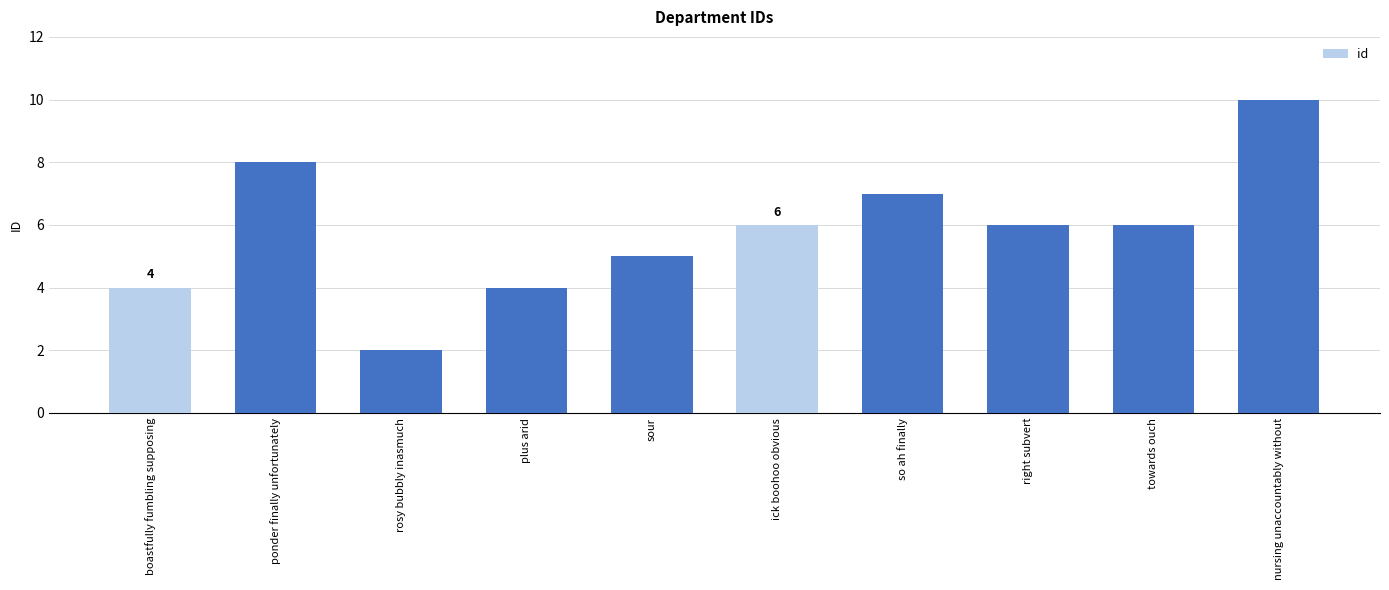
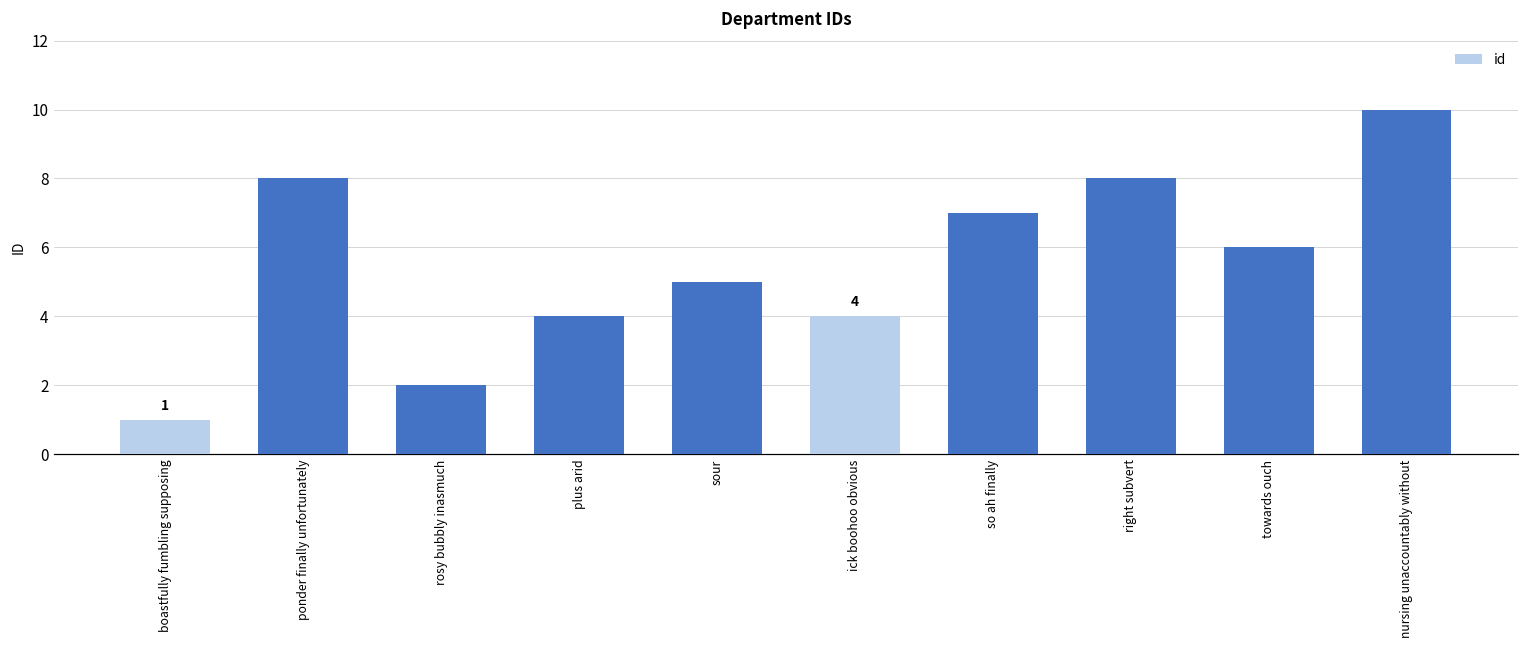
boastfully fumbling supposing: 4 -> 1
ick boohoo obvious: 6 -> 4
right subvert: 6 -> 8
